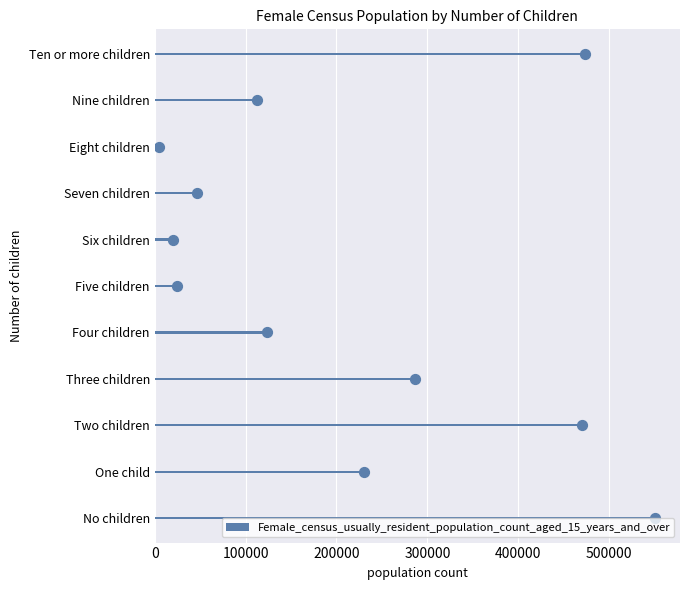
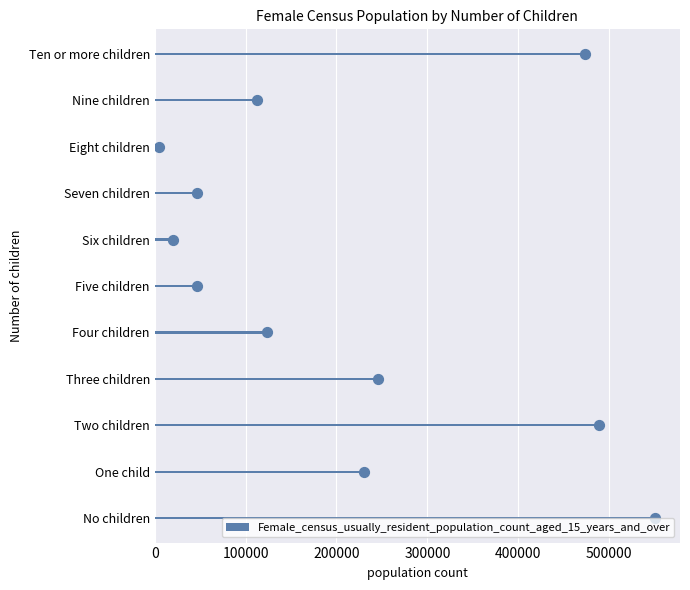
Five children: 20000 -> 50000
Three children: 290000 -> 250000
Two children: 470000 -> 490000
